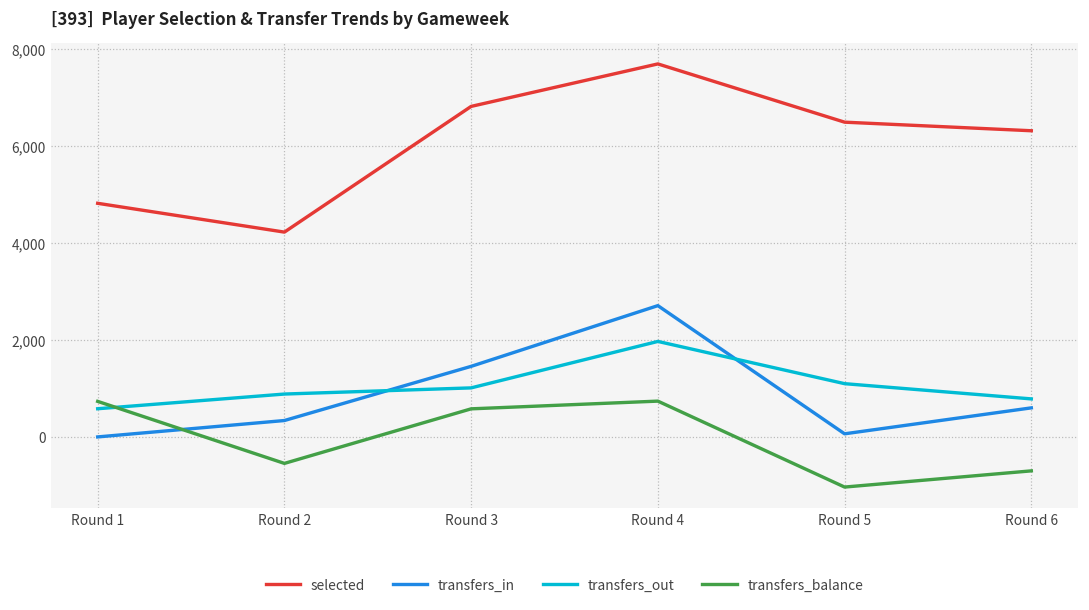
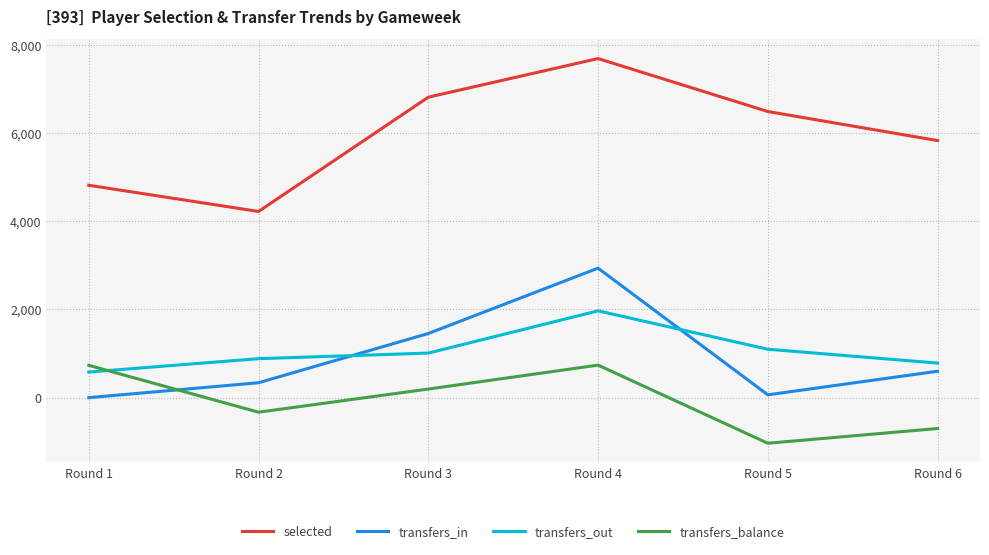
transfers_balance, Round 2: -500 -> -300
transfers_balance, Round 3: 600 -> 200
transfers_in, Round 4: 2,700 -> 2,900
selected, Round 6: 6,300 -> 5,800
